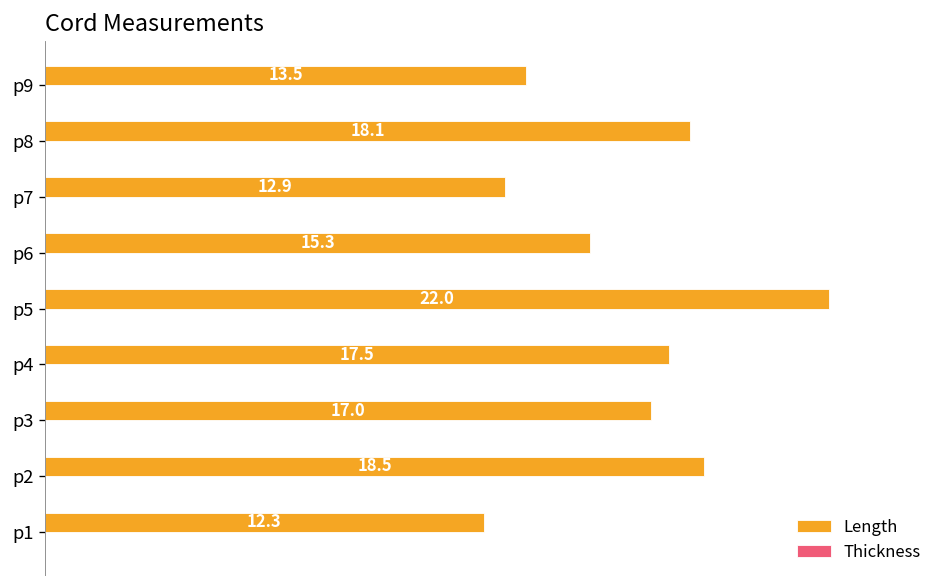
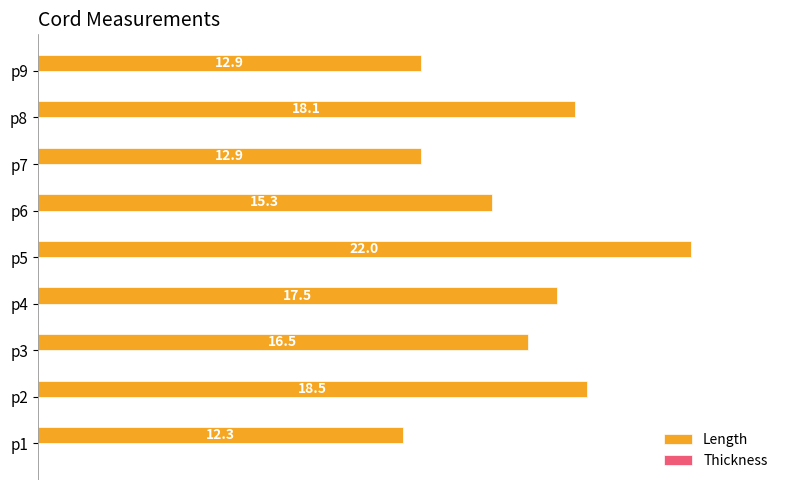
Length, p9: 13.5 -> 12.9
Length, p3: 17.0 -> 16.5
